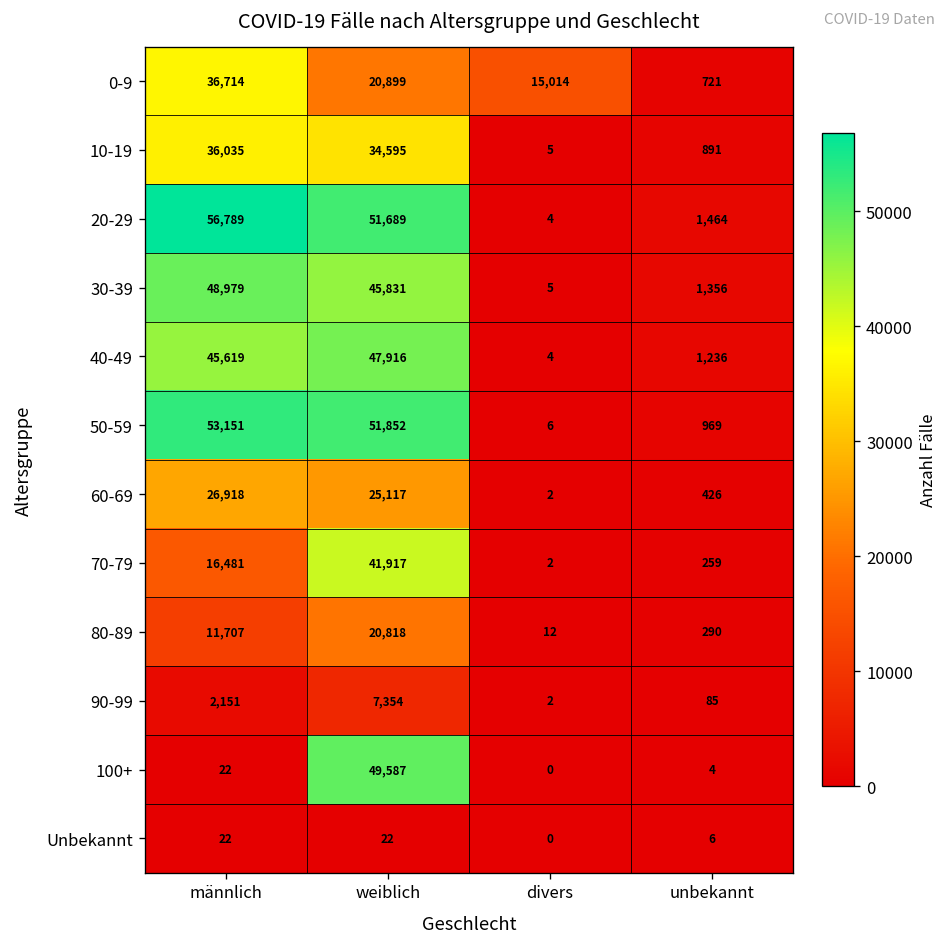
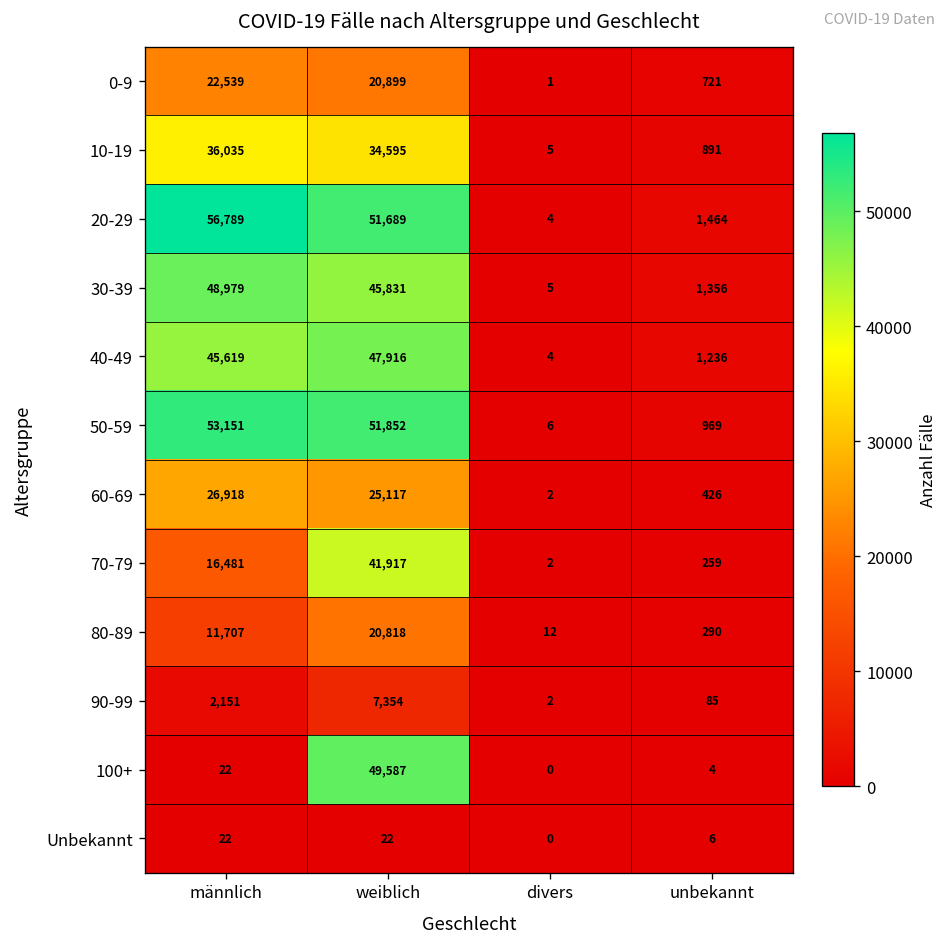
0-9, männlich: 36,714 -> 22,539
0-9, divers: 15,014 -> 1
